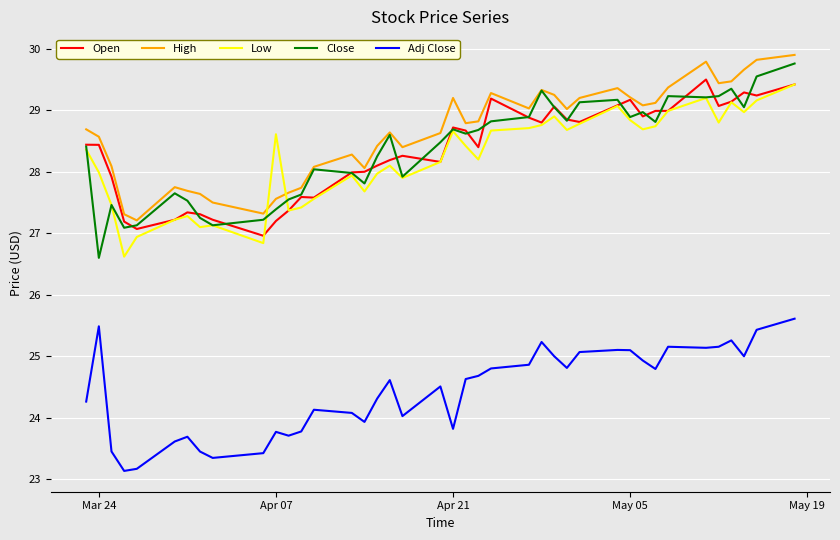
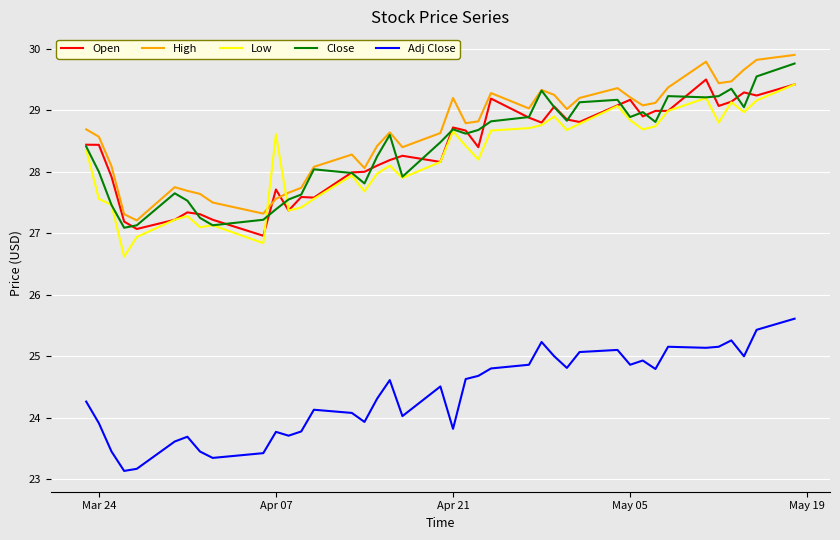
Low, Mar 24: 28.0 -> 27.6
Close, Mar 24: 26.6 -> 28.0
Adj Close, Mar 24: 25.5 -> 23.9
Open, Apr 07: 27.2 -> 27.7
Adj Close, May 05: 25.1 -> 24.9
